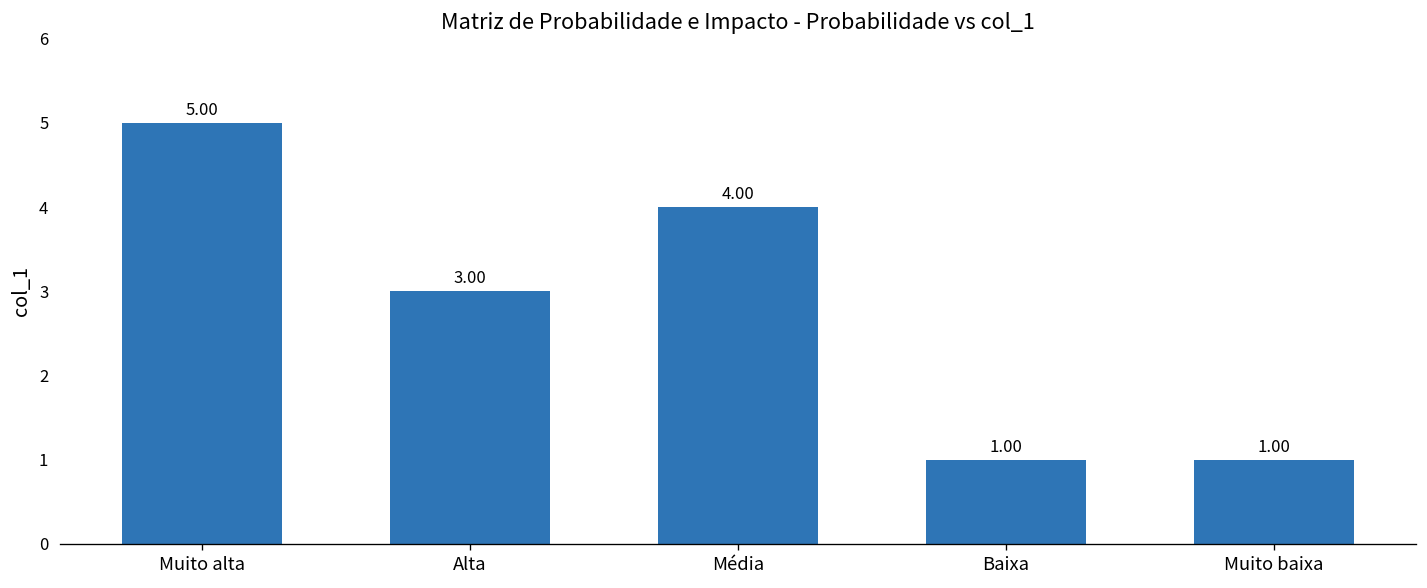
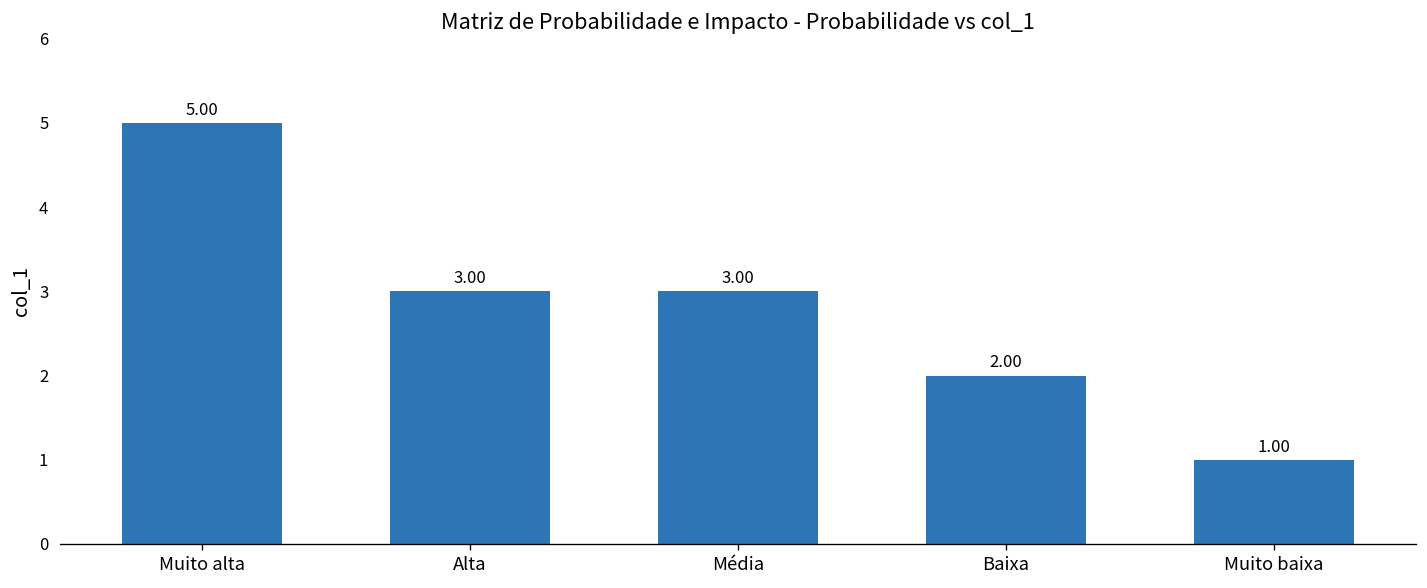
Média: 4.00 -> 3.00
Baixa: 1.00 -> 2.00
